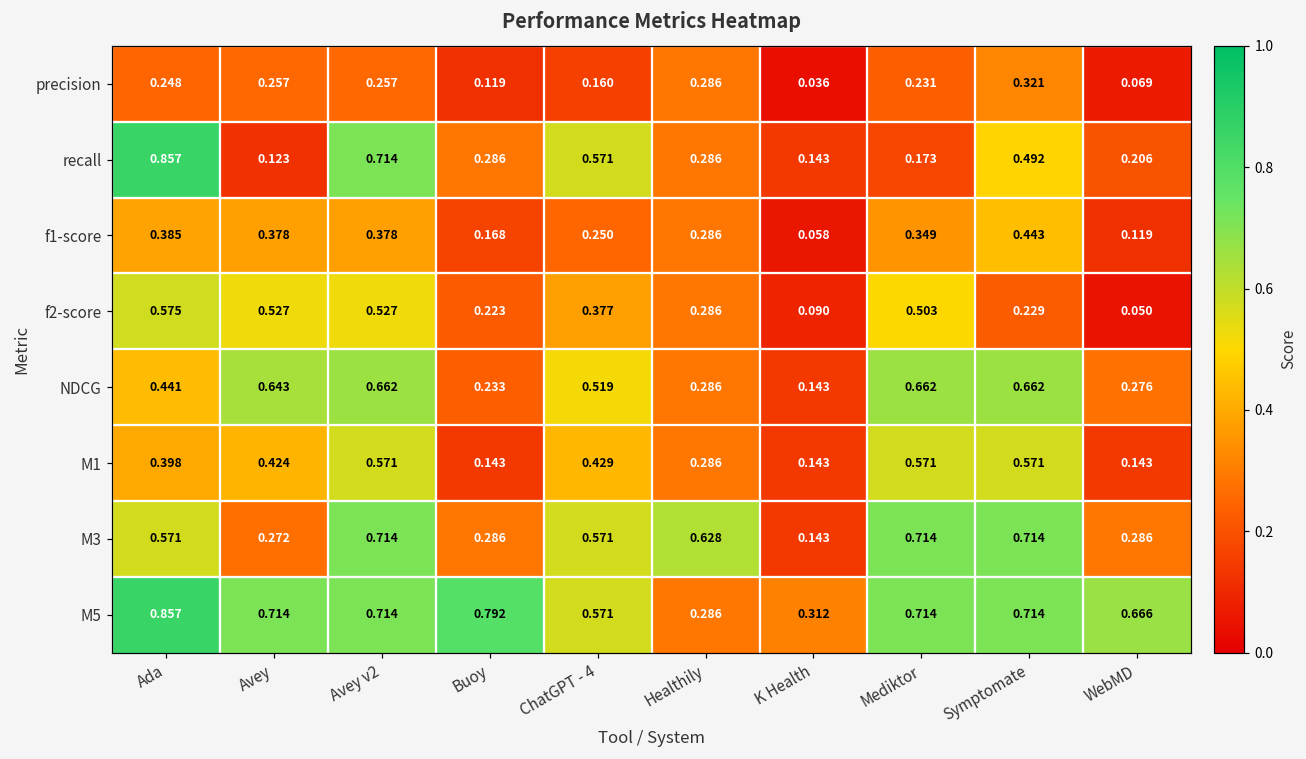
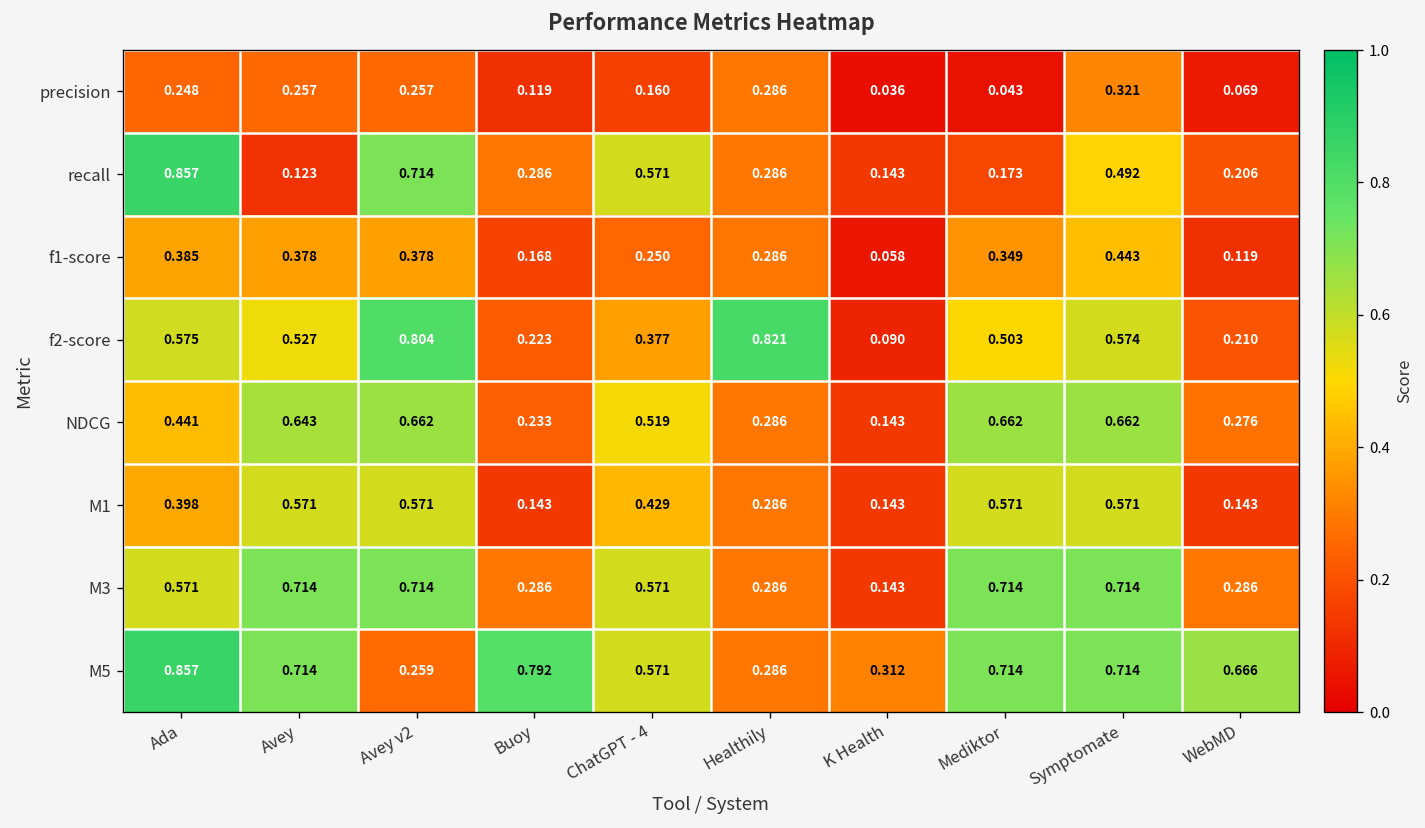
precision, Mediktor: 0.231 -> 0.043
f2-score, Avey v2: 0.527 -> 0.804
f2-score, Healthily: 0.286 -> 0.821
f2-score, Symptomate: 0.229 -> 0.574
f2-score, WebMD: 0.050 -> 0.210
M1, Avey: 0.424 -> 0.571
M3, Avey: 0.272 -> 0.714
M3, Healthily: 0.628 -> 0.286
M5, Avey v2: 0.714 -> 0.259
